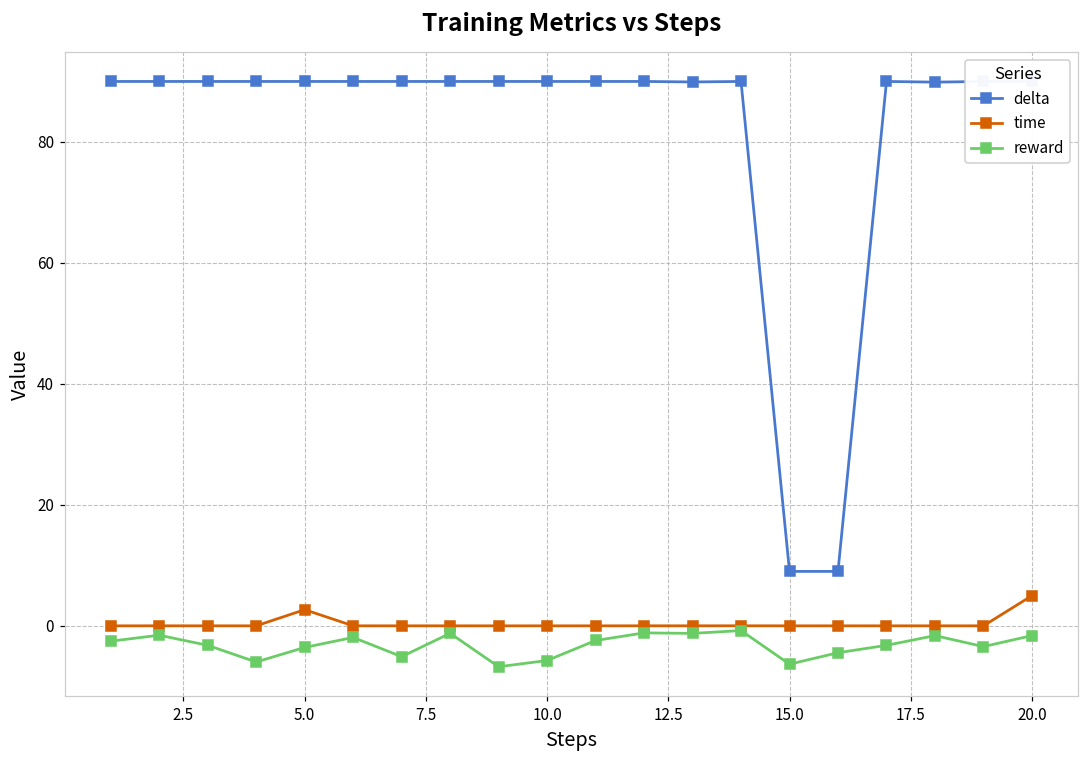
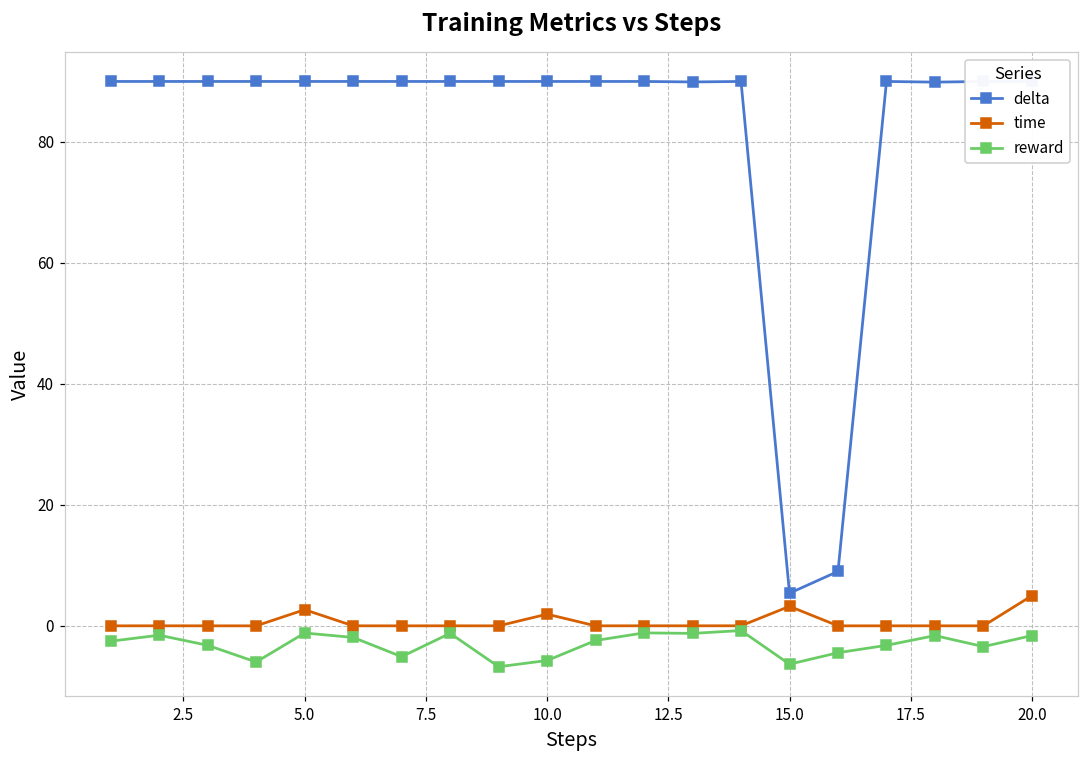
reward, 5.0: -4 -> -1
time, 10.0: 0 -> 2
delta, 15.0: 9 -> 5
time, 15.0: 0 -> 3
